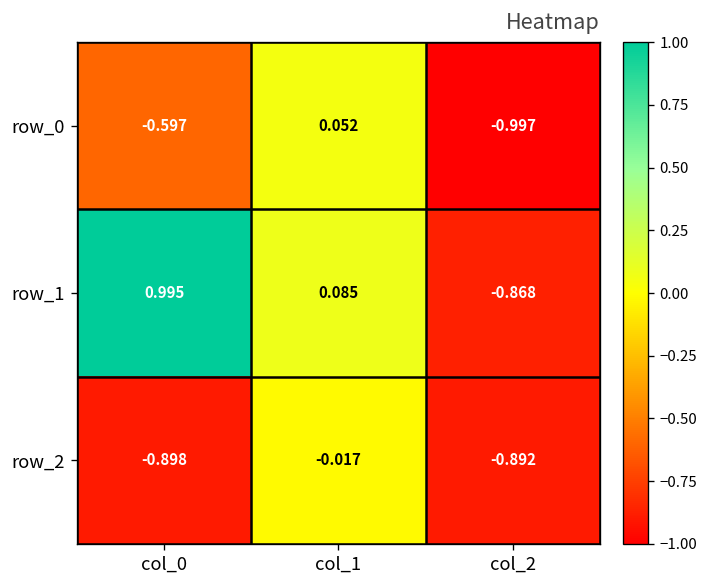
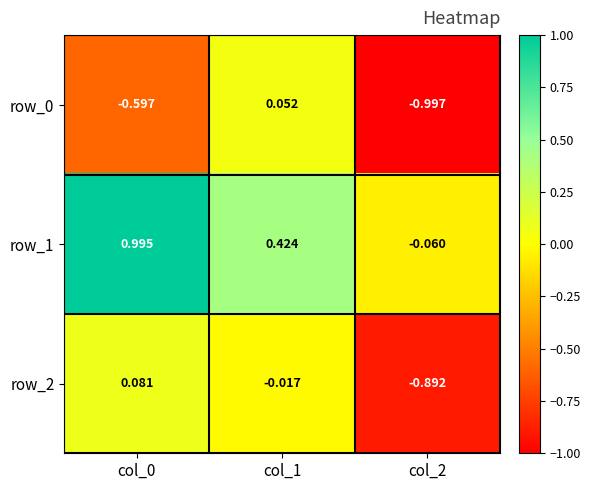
row_1, col_1: 0.085 -> 0.424
row_1, col_2: -0.868 -> -0.060
row_2, col_0: -0.898 -> 0.081
